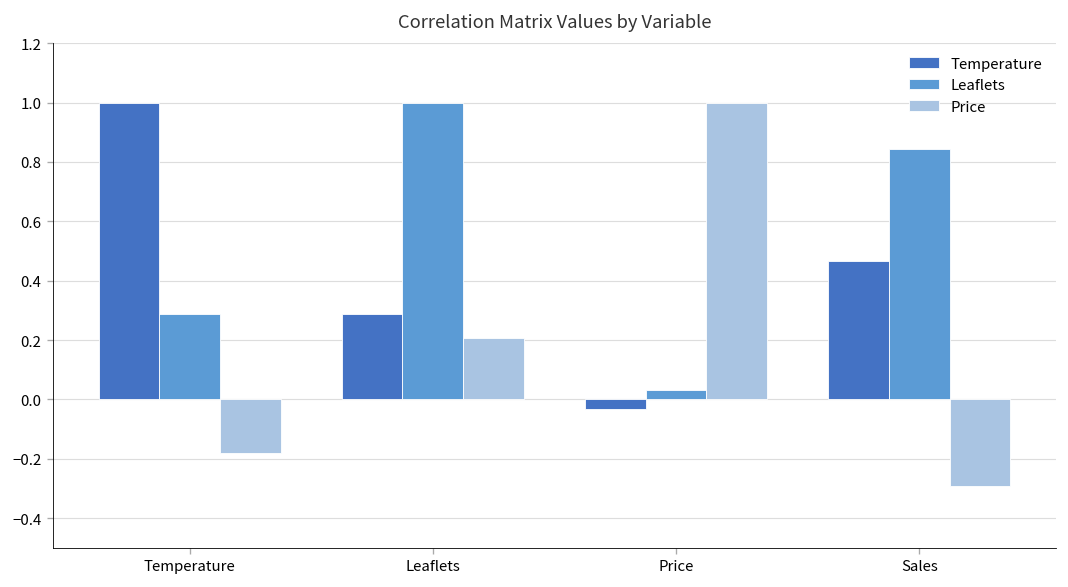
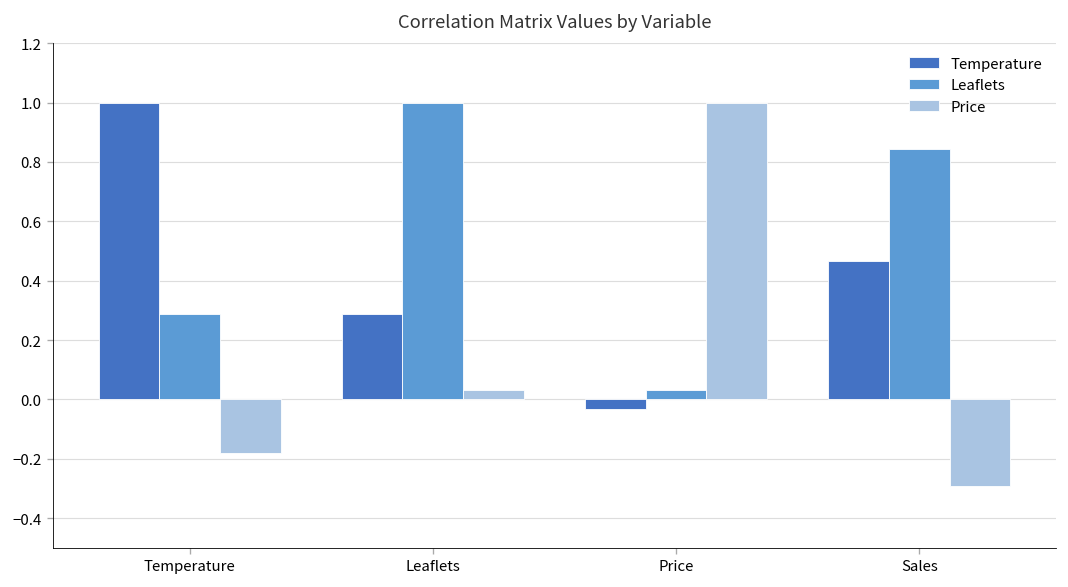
Price, Leaflets: 0.21 -> 0.03
